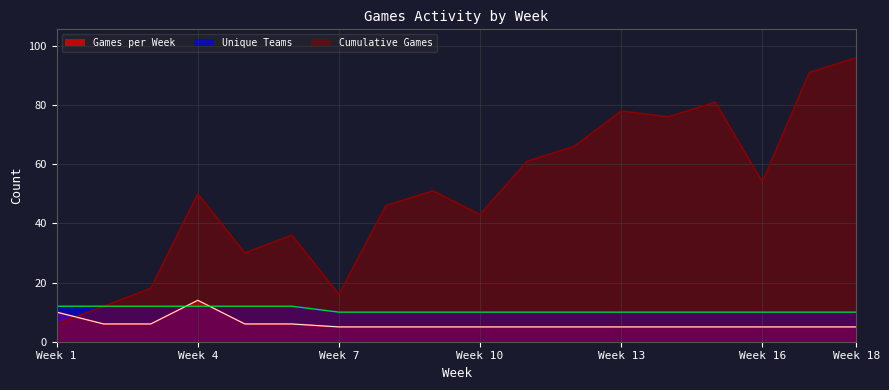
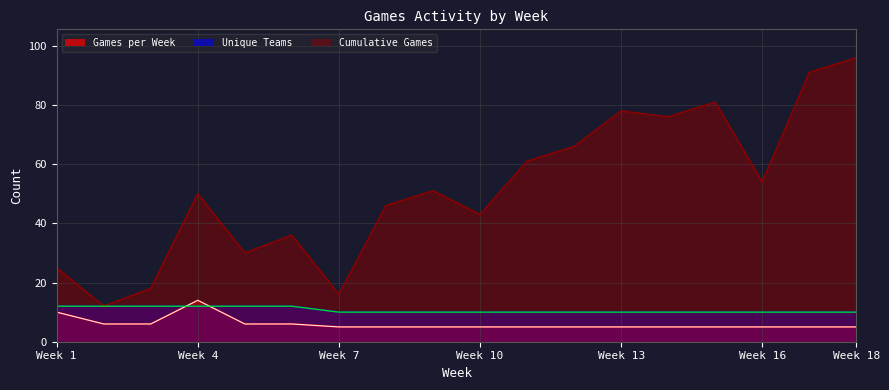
Cumulative Games, Week 1: 6 -> 25
